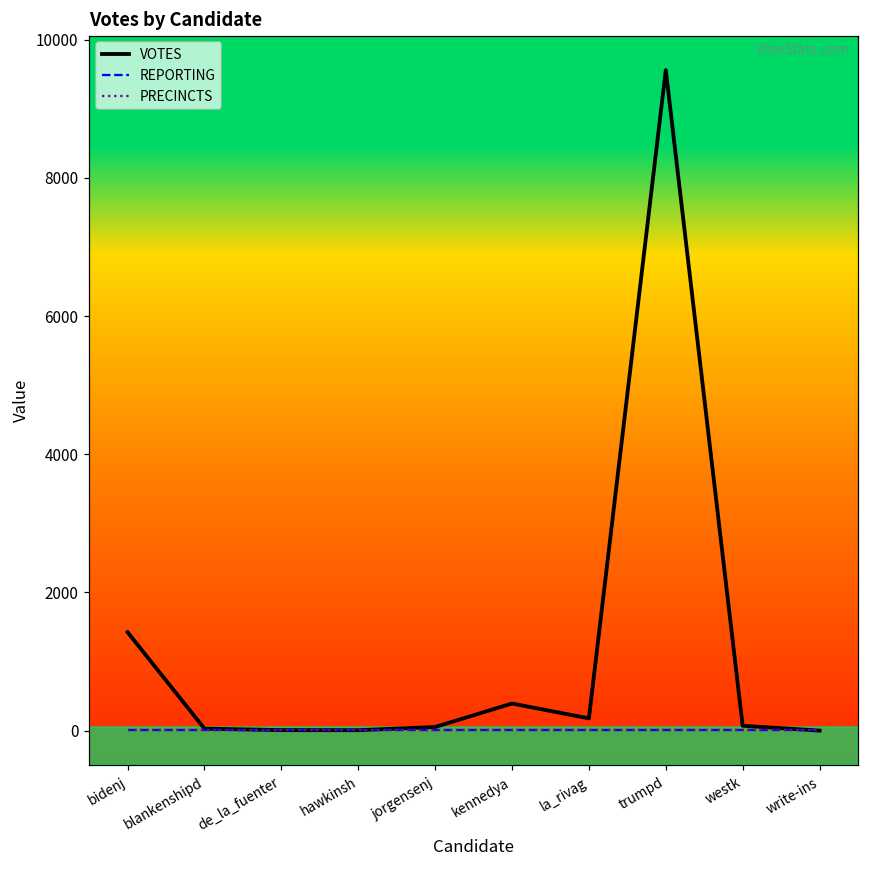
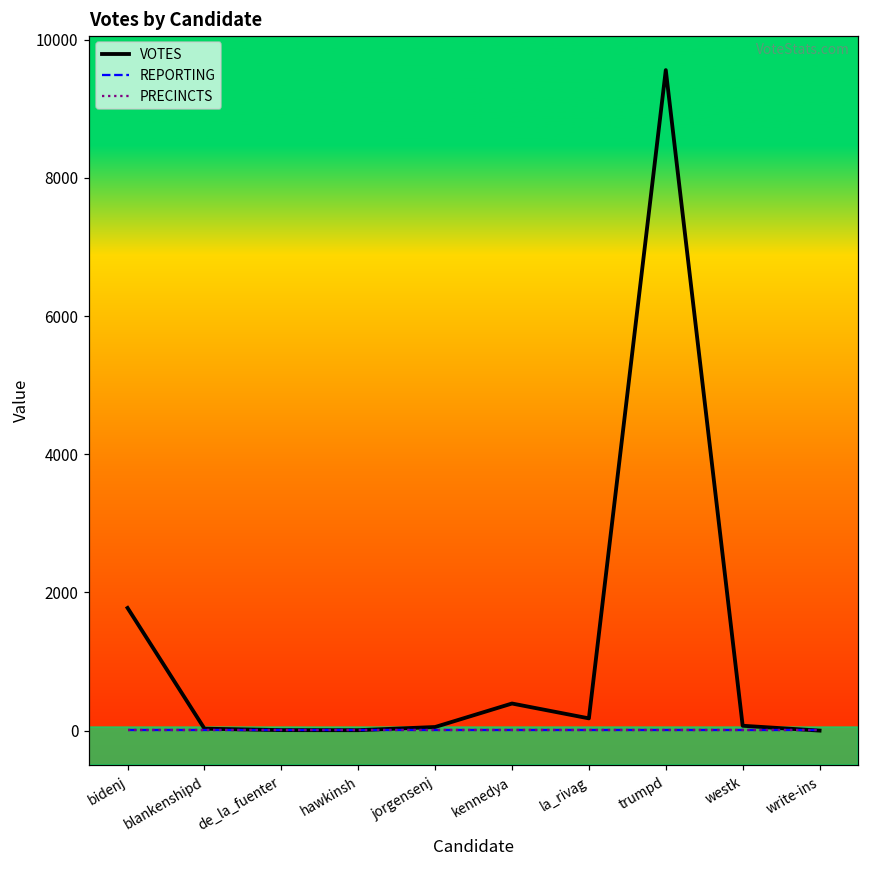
VOTES, bidenj: 1400 -> 1800
